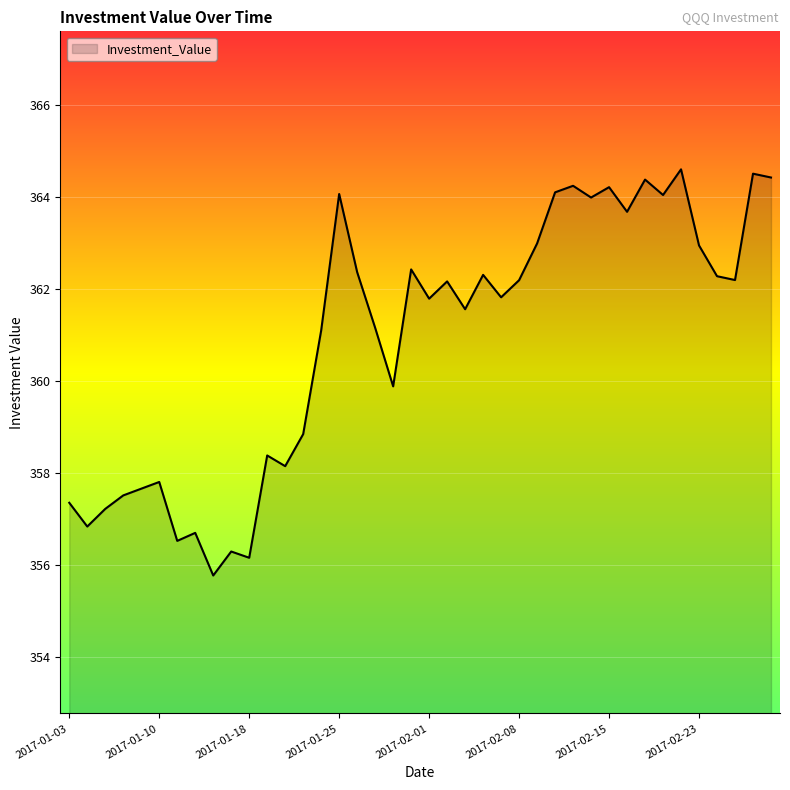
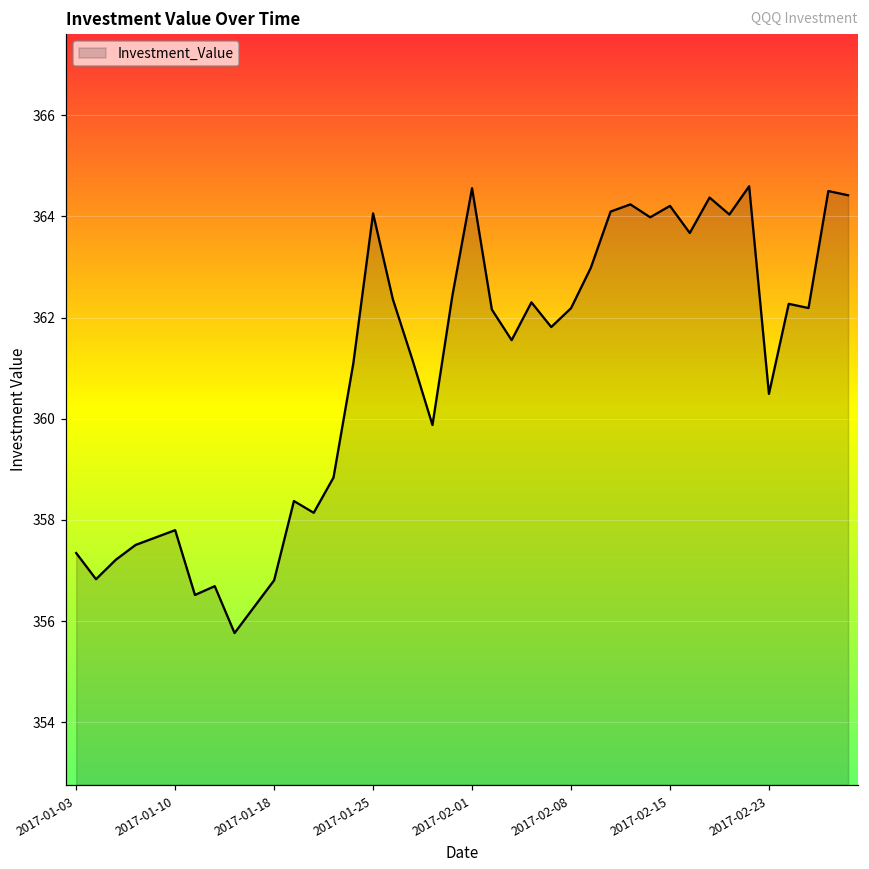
2017-01-18: 356.1 -> 356.8
2017-02-01: 361.8 -> 364.6
2017-02-23: 362.9 -> 360.5
